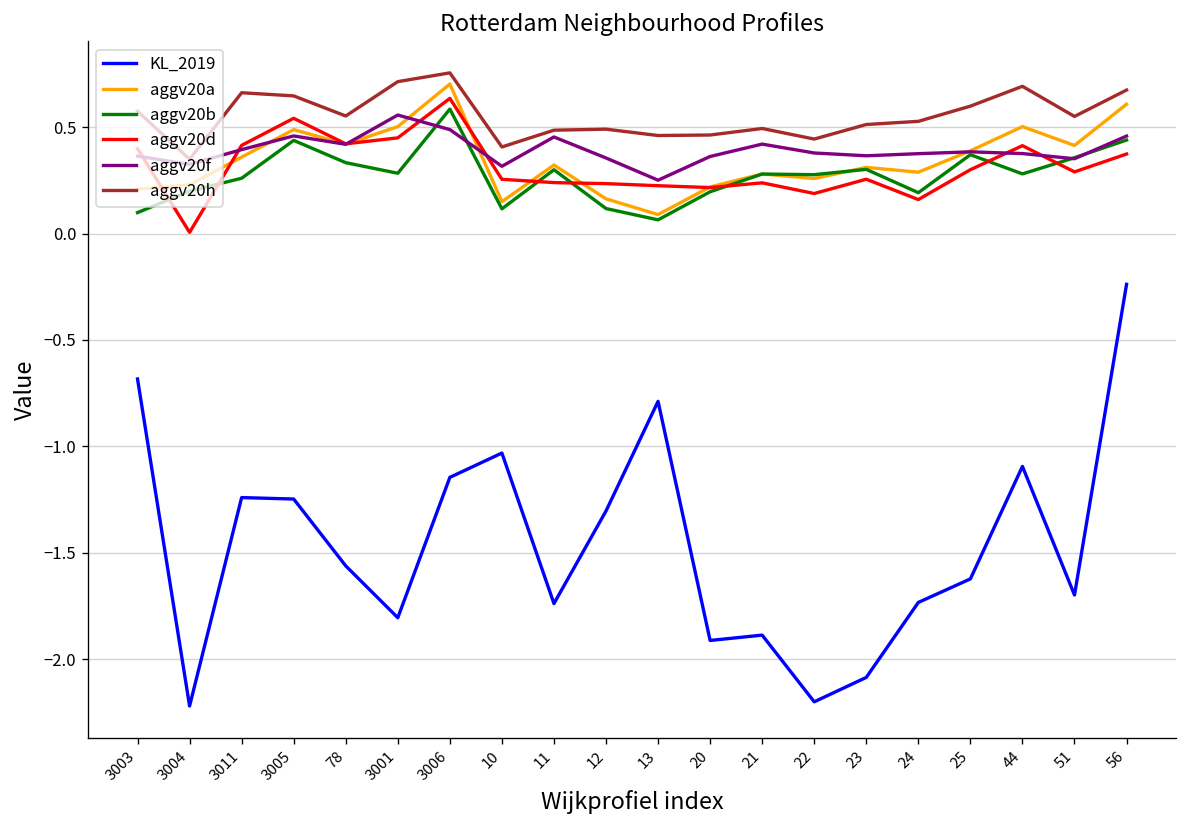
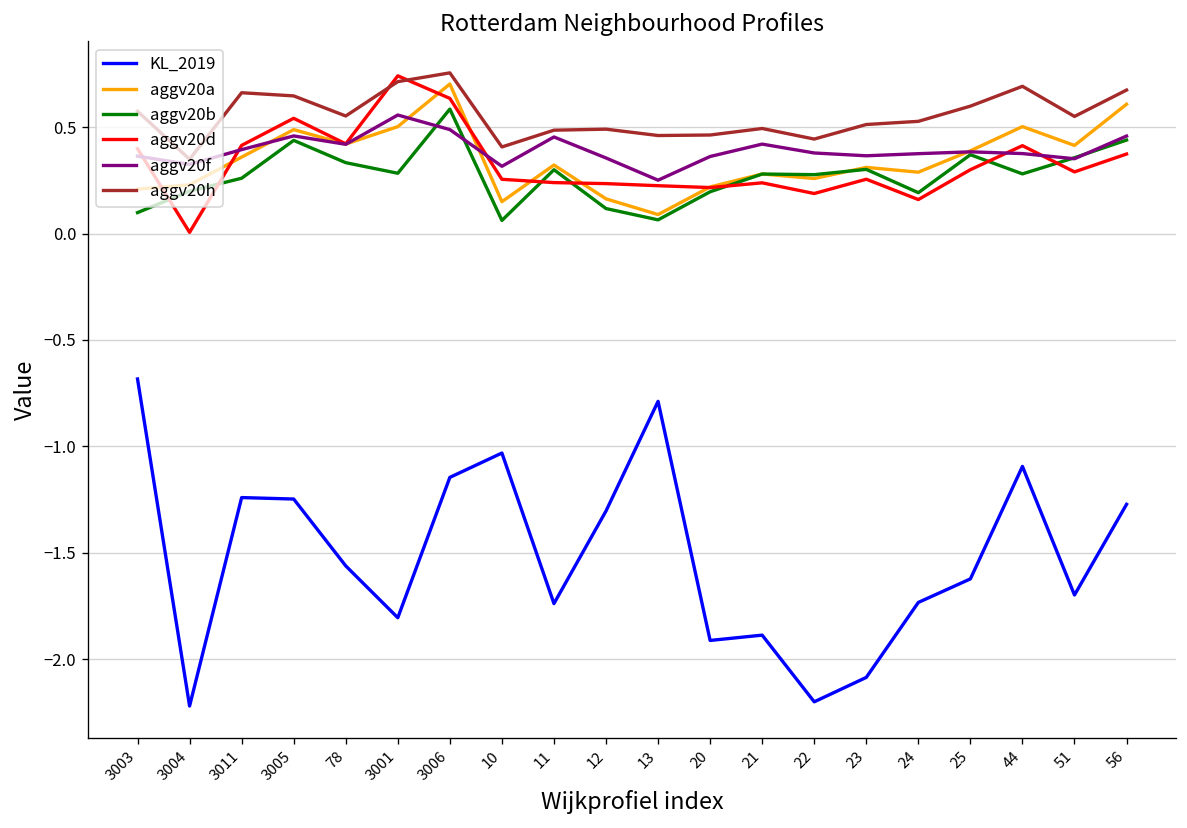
aggv20d, 3001: 0.45 -> 0.74
aggv20b, 10: 0.12 -> 0.06
KL_2019, 56: -0.24 -> -1.27
